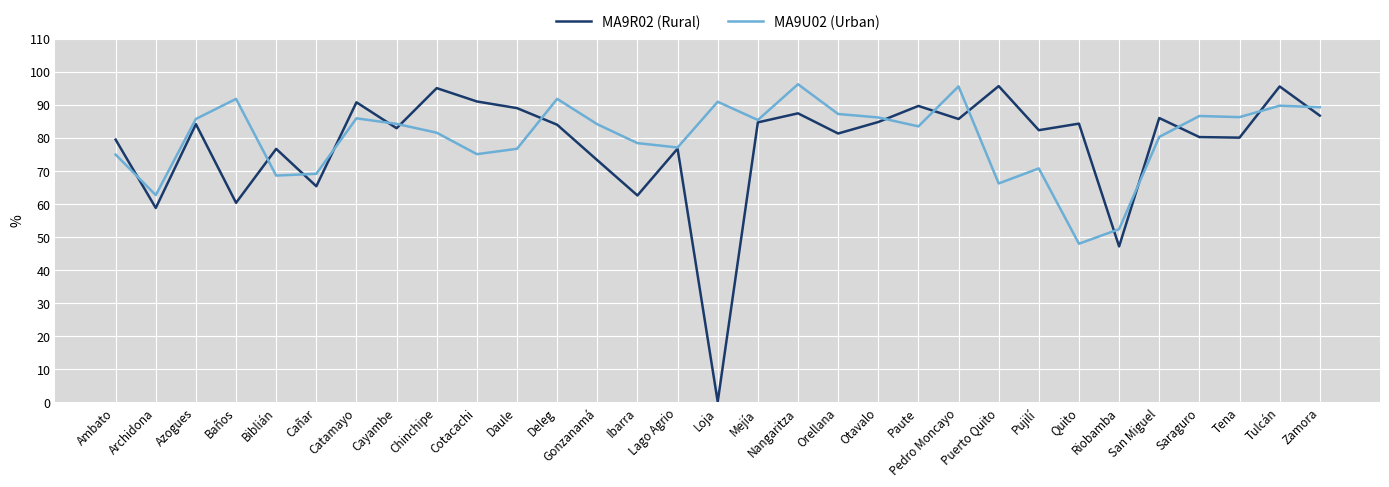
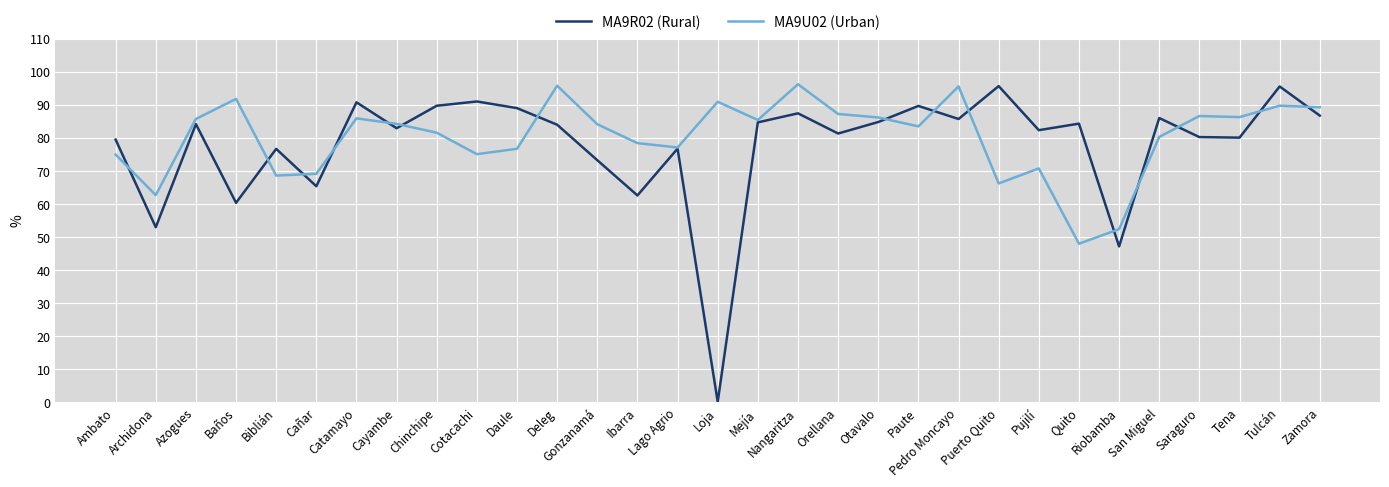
MA9R02 (Rural), Archidona: 59 -> 53
MA9R02 (Rural), Chinchipe: 95 -> 90
MA9U02 (Urban), Deleg: 92 -> 96
